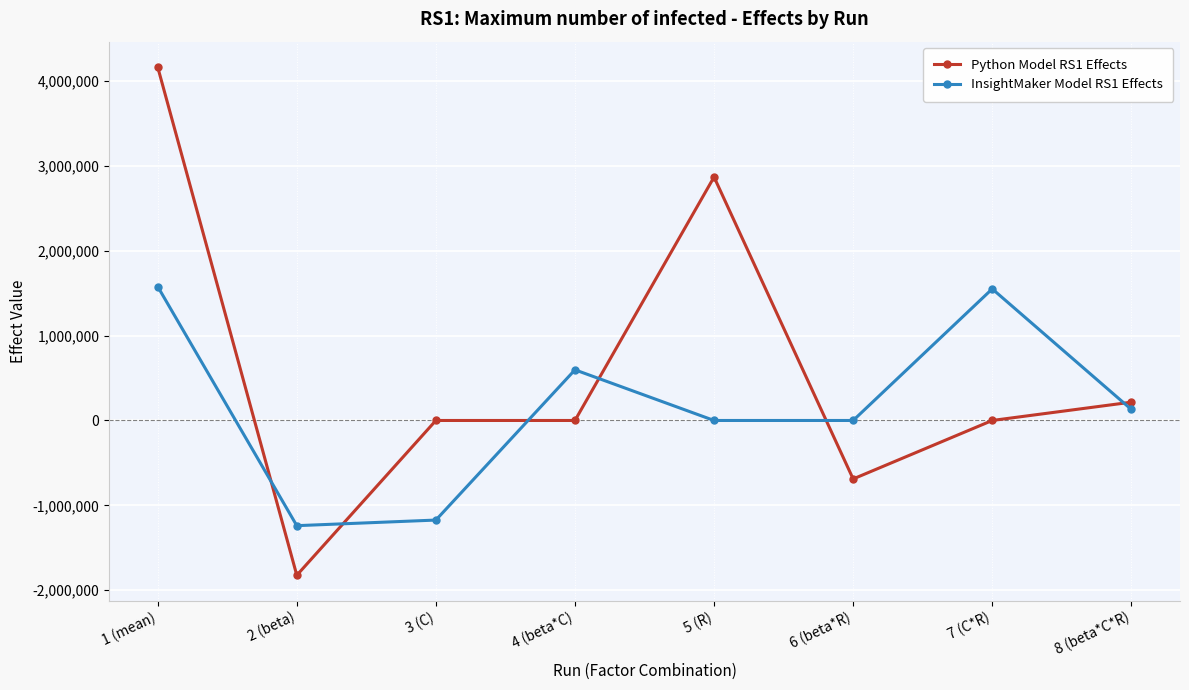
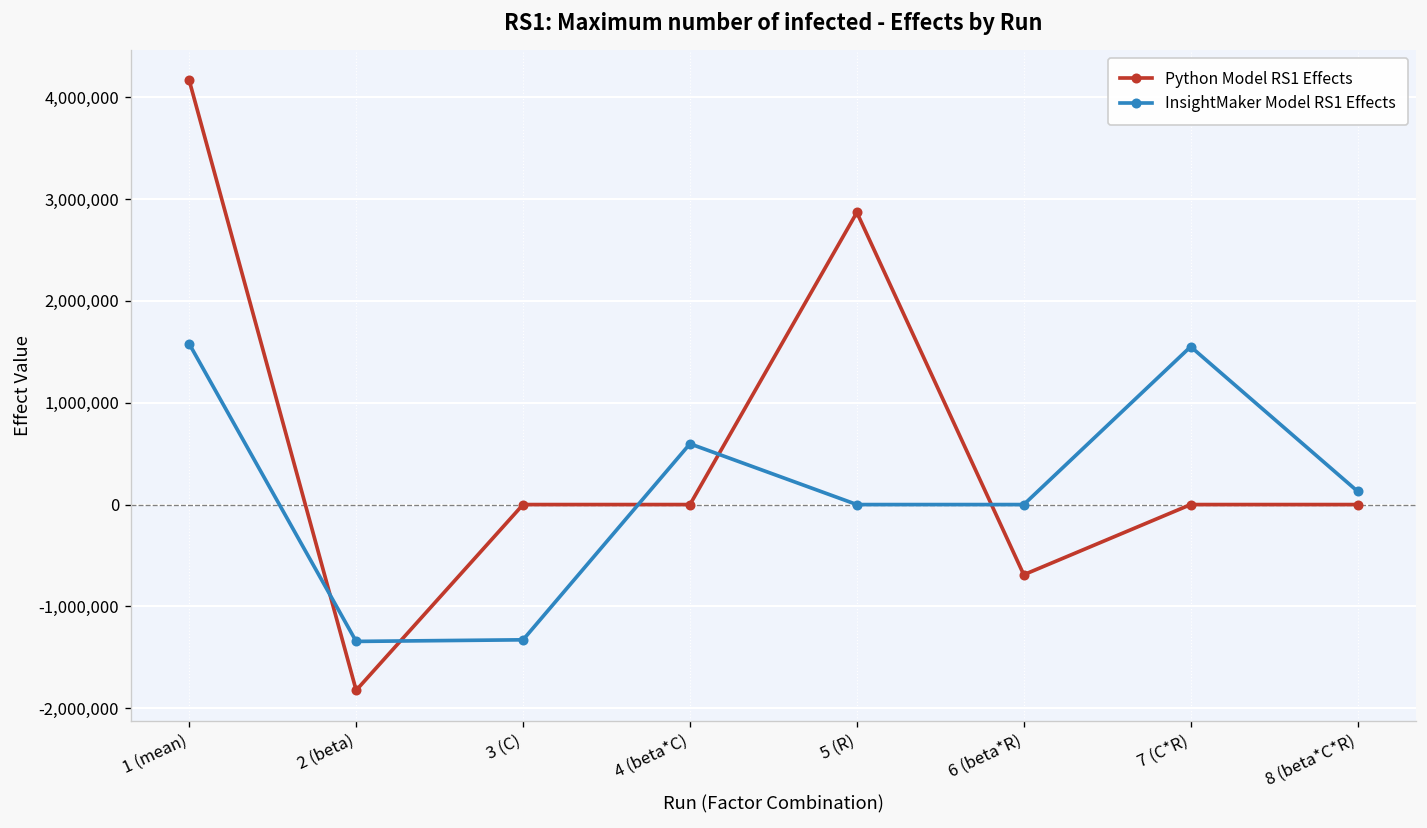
InsightMaker Model RS1 Effects, 2 (beta): -1,200,000 -> -1,300,000
InsightMaker Model RS1 Effects, 3 (C): -1,200,000 -> -1,300,000
Python Model RS1 Effects, 8 (beta*C*R): 200,000 -> 0
